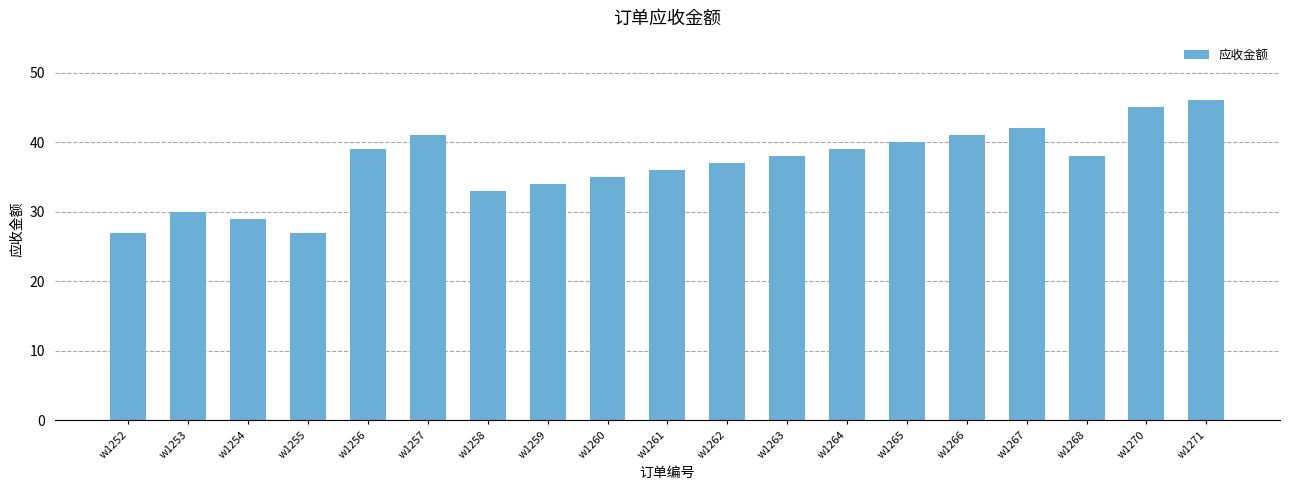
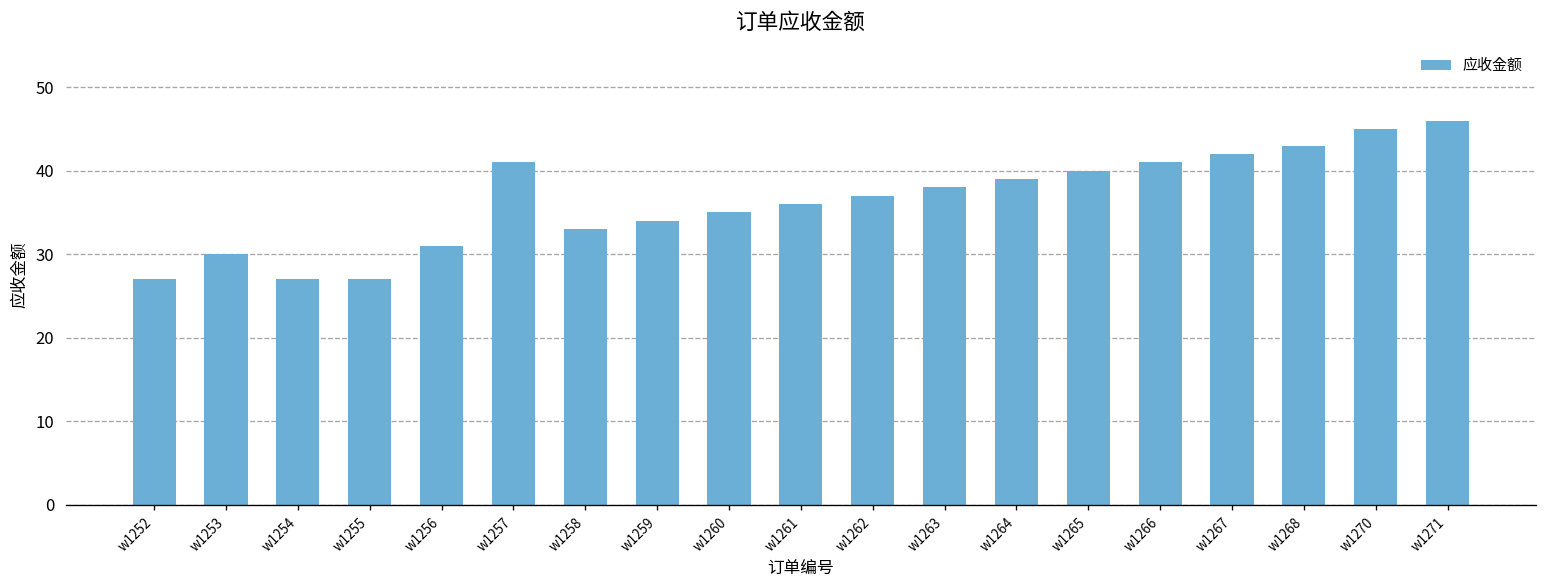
w1254: 29 -> 27
w1256: 39 -> 31
w1268: 38 -> 43
